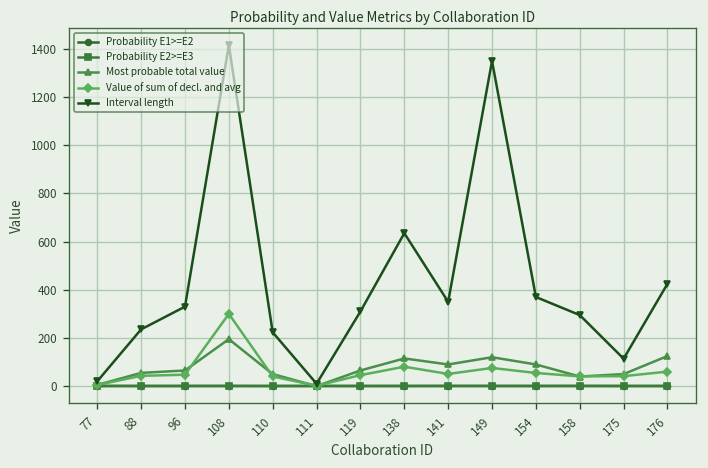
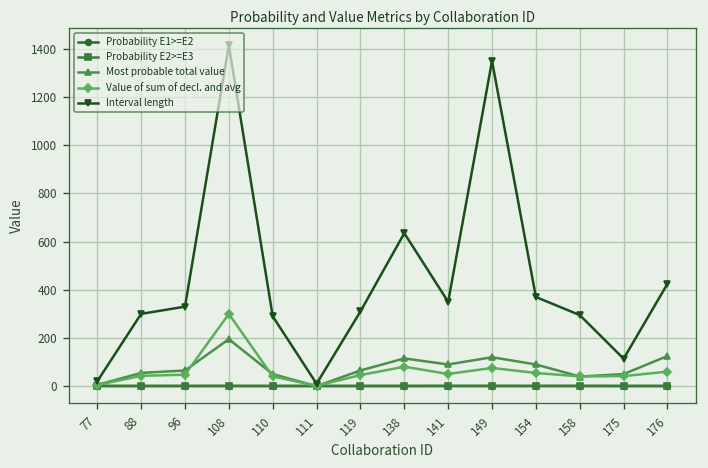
Interval length, 88: 240 -> 300
Interval length, 110: 220 -> 290
